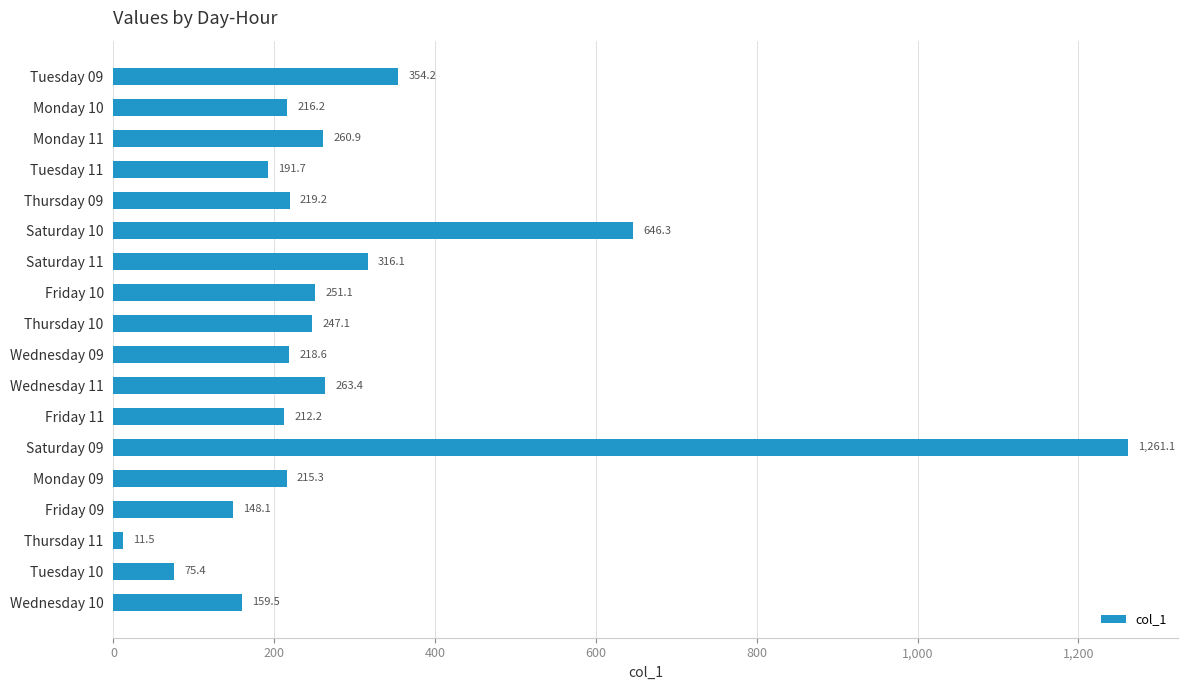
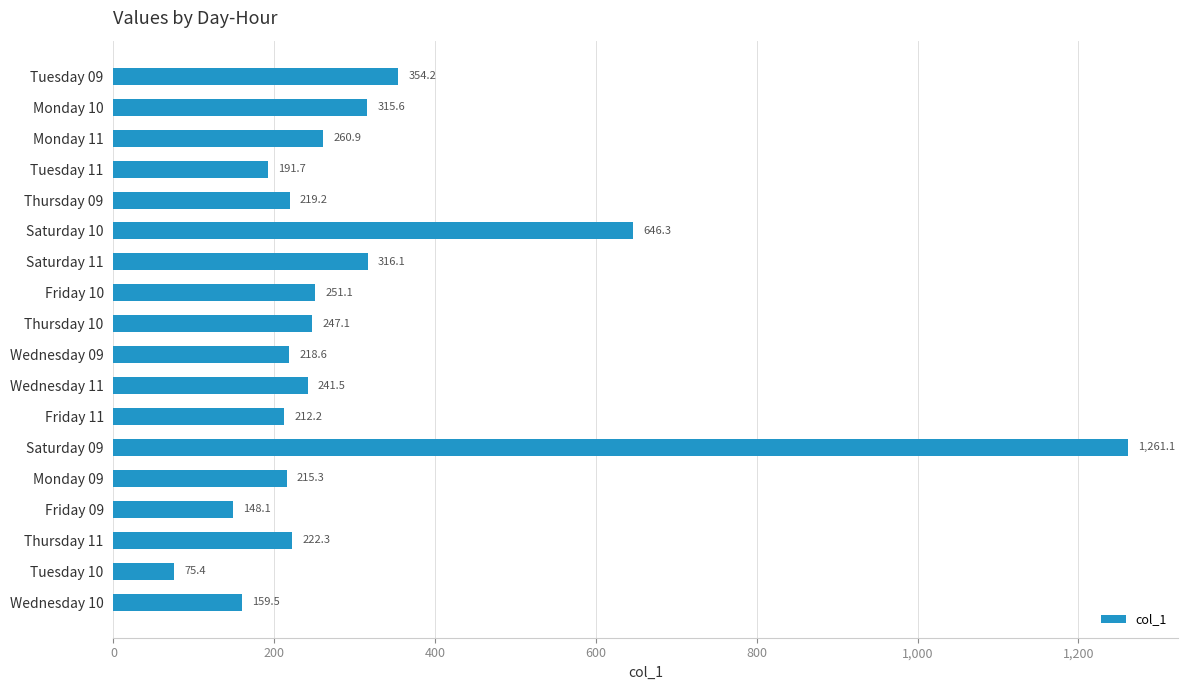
Monday 10: 216.2 -> 315.6
Wednesday 11: 263.4 -> 241.5
Thursday 11: 11.5 -> 222.3
